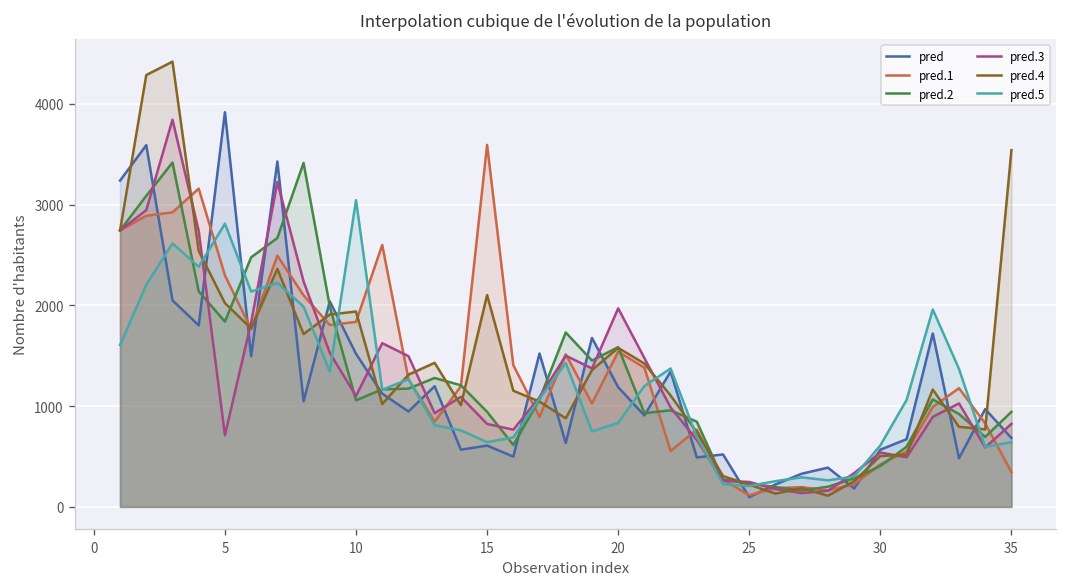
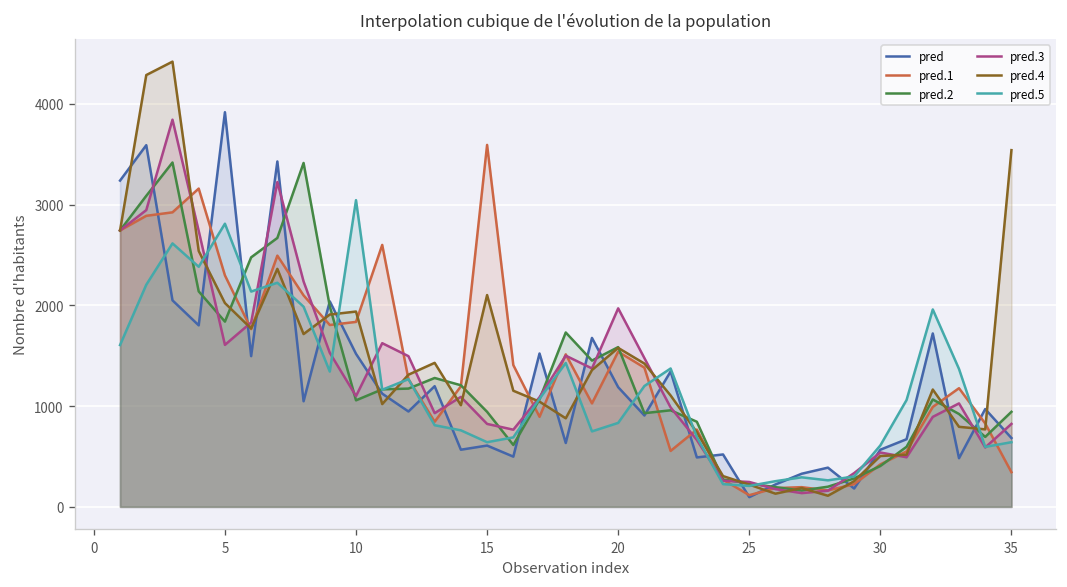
pred.3, 5: 700 -> 1600
